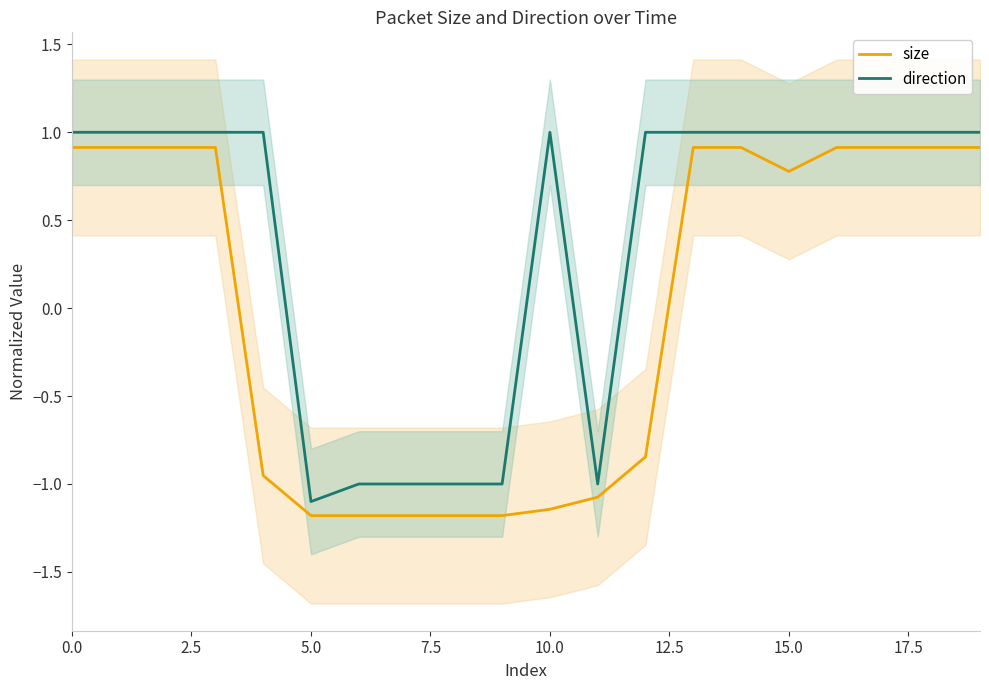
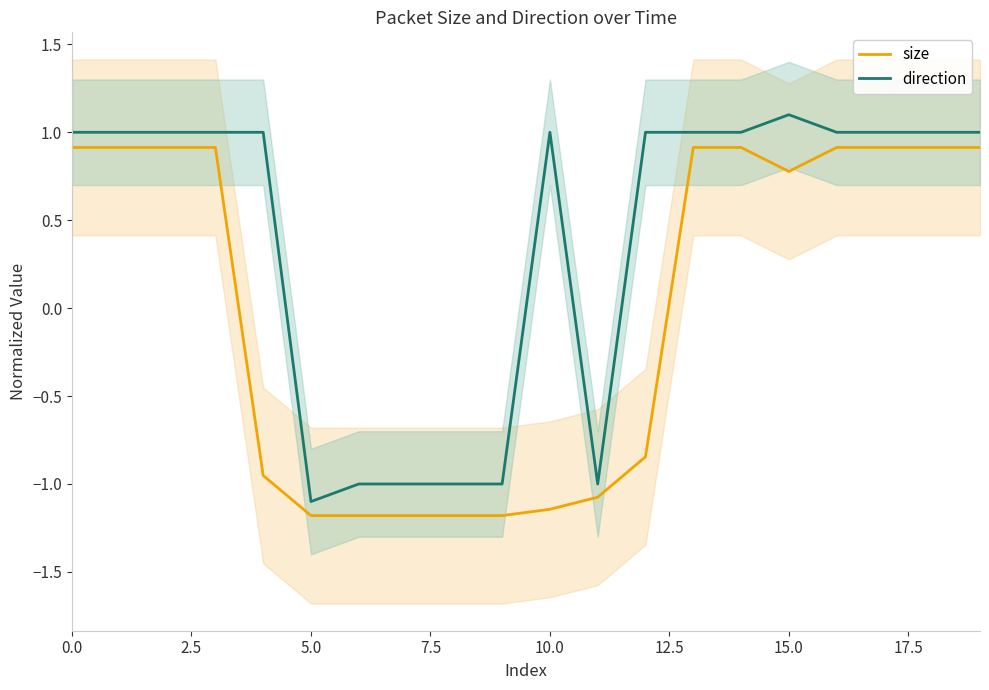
direction, 15.0: 1.0 -> 1.1
